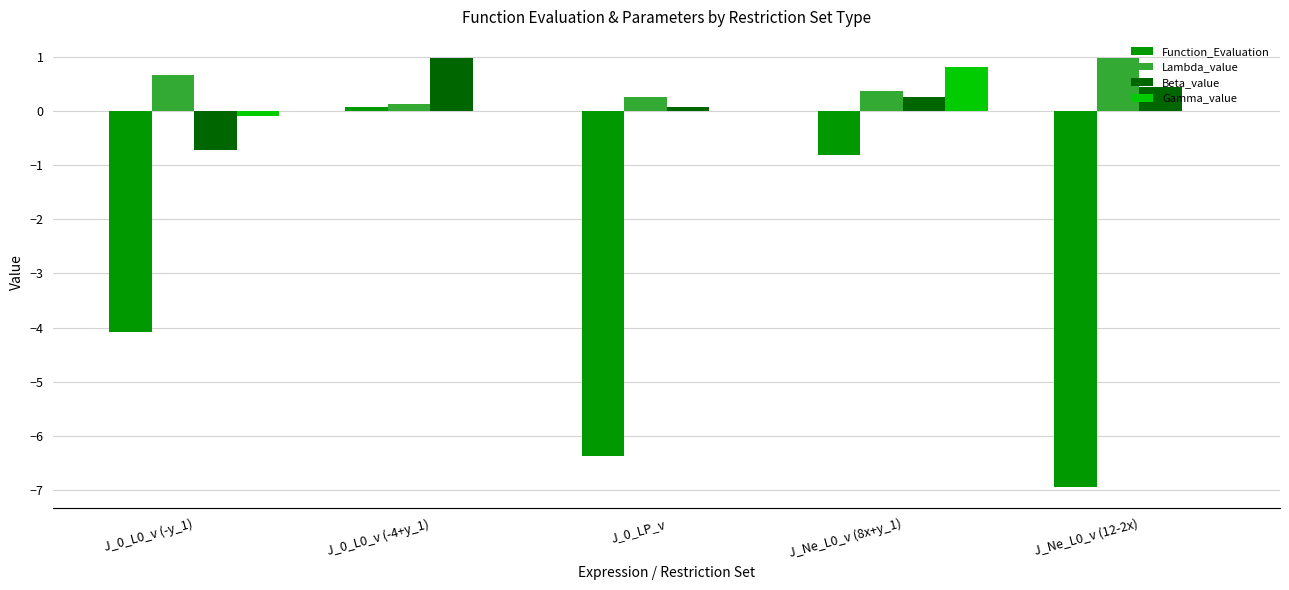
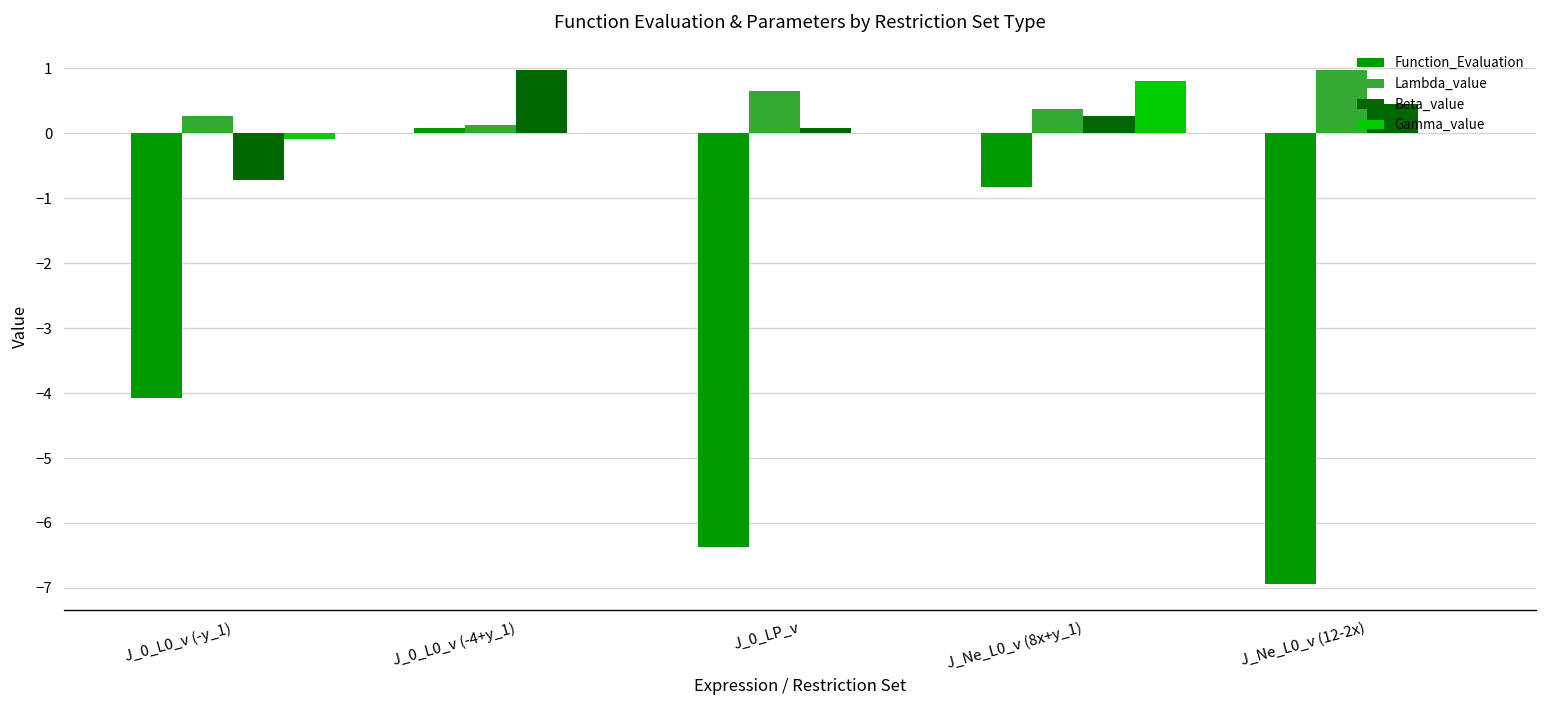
Lambda_value, J_0_L0_v (-y_1): 0.7 -> 0.3
Lambda_value, J_0_LP_v: 0.3 -> 0.7
